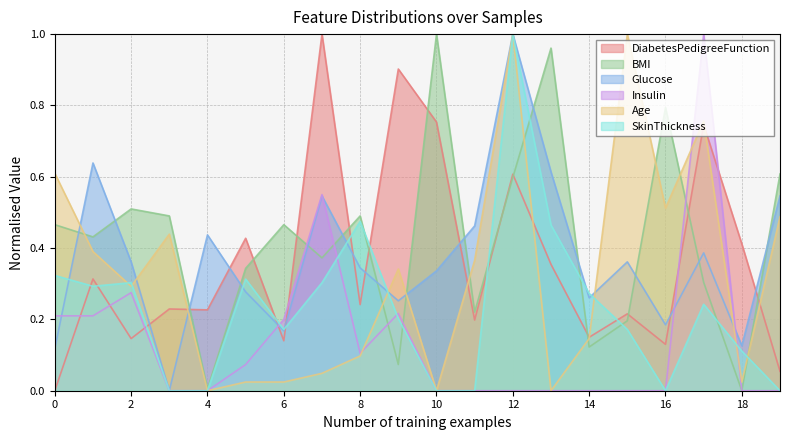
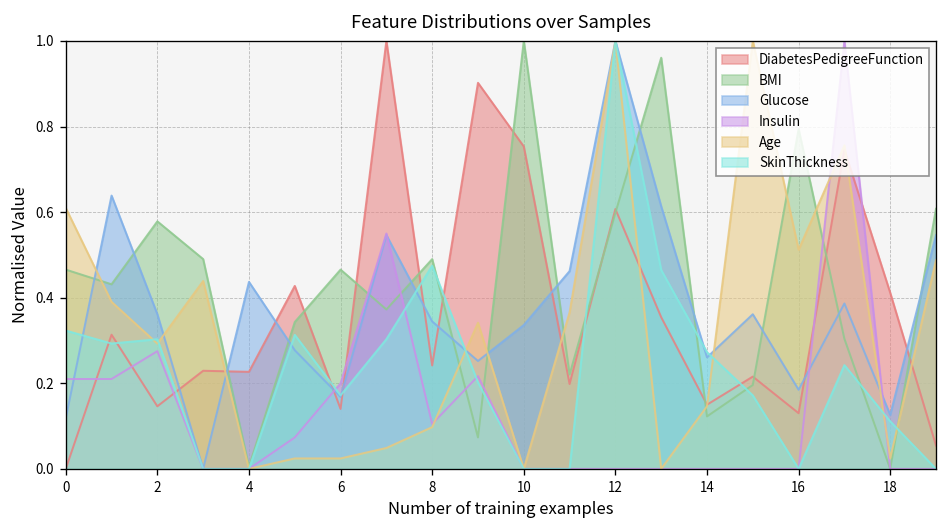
BMI, 2: 0.51 -> 0.58
